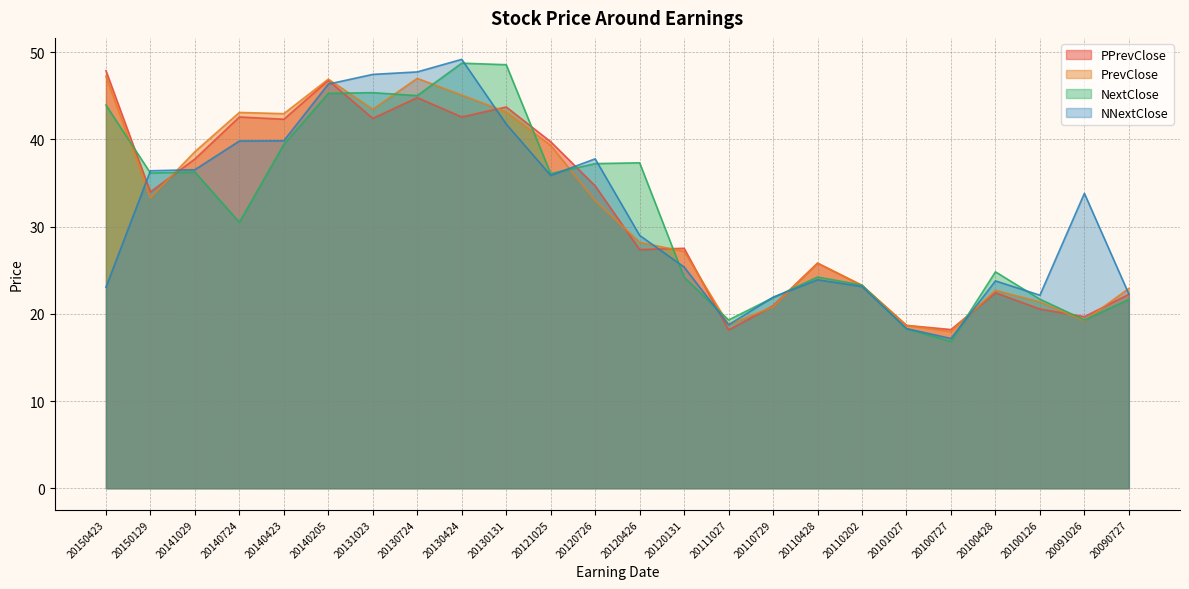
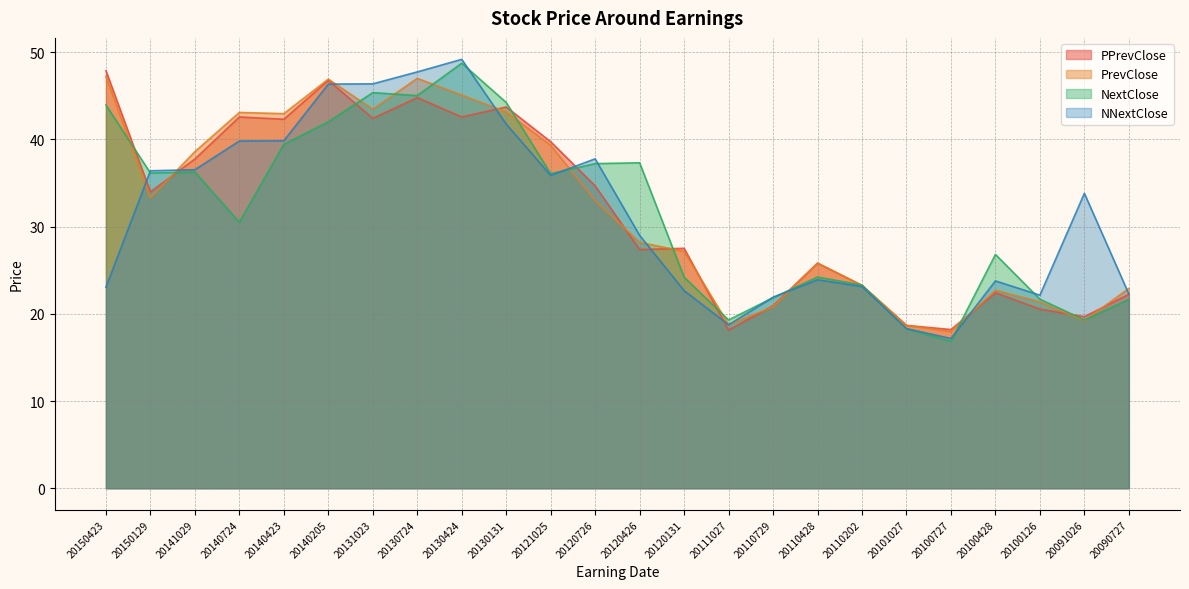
NextClose, 20140205: 45 -> 42
NNextClose, 20131023: 47 -> 46
NextClose, 20130131: 49 -> 44
NNextClose, 20120131: 25 -> 23
NextClose, 20100428: 25 -> 27
